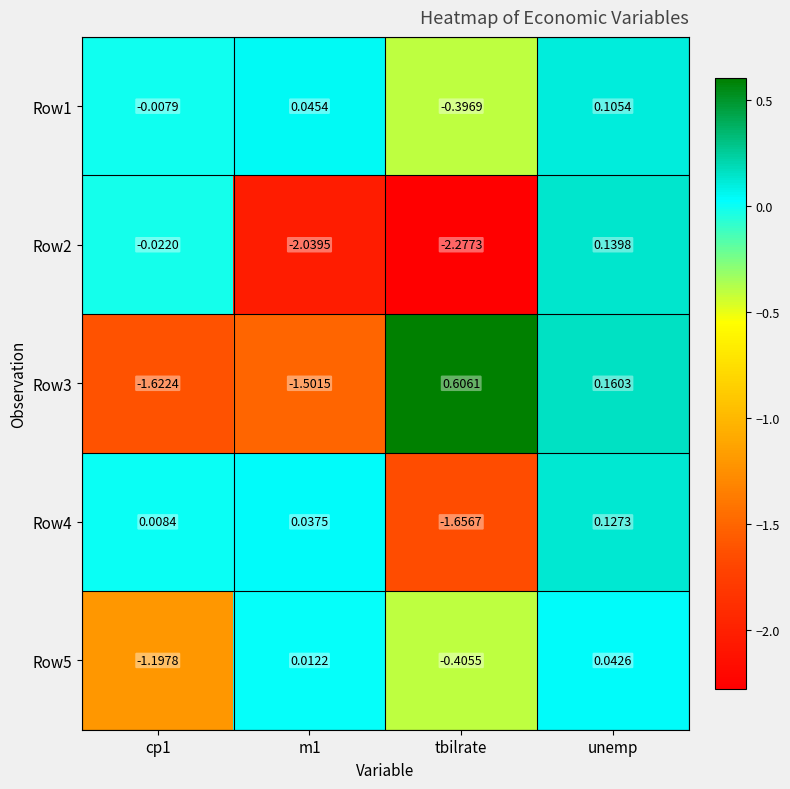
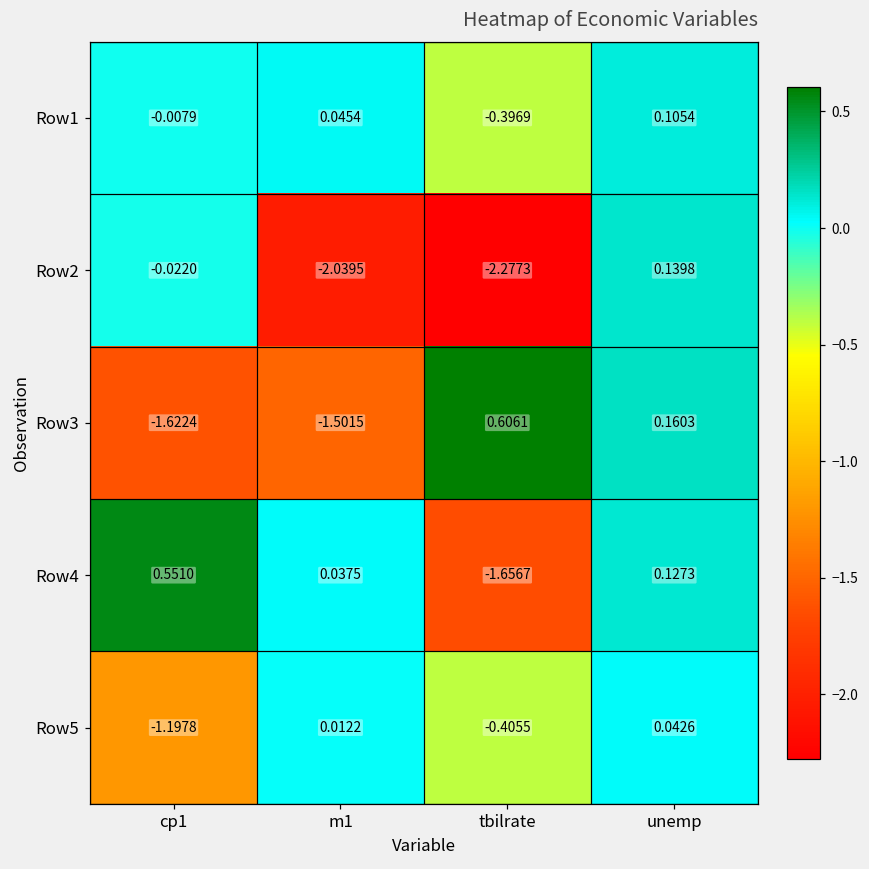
Row4, cp1: 0.0084 -> 0.5510
